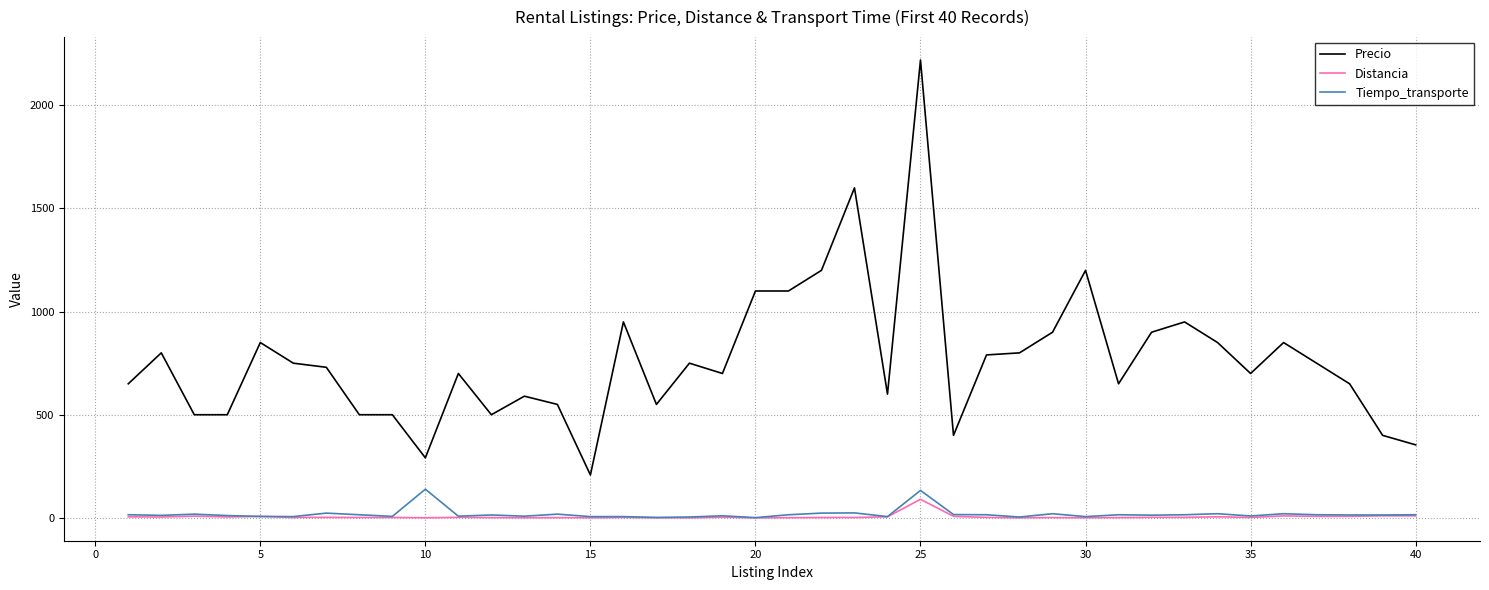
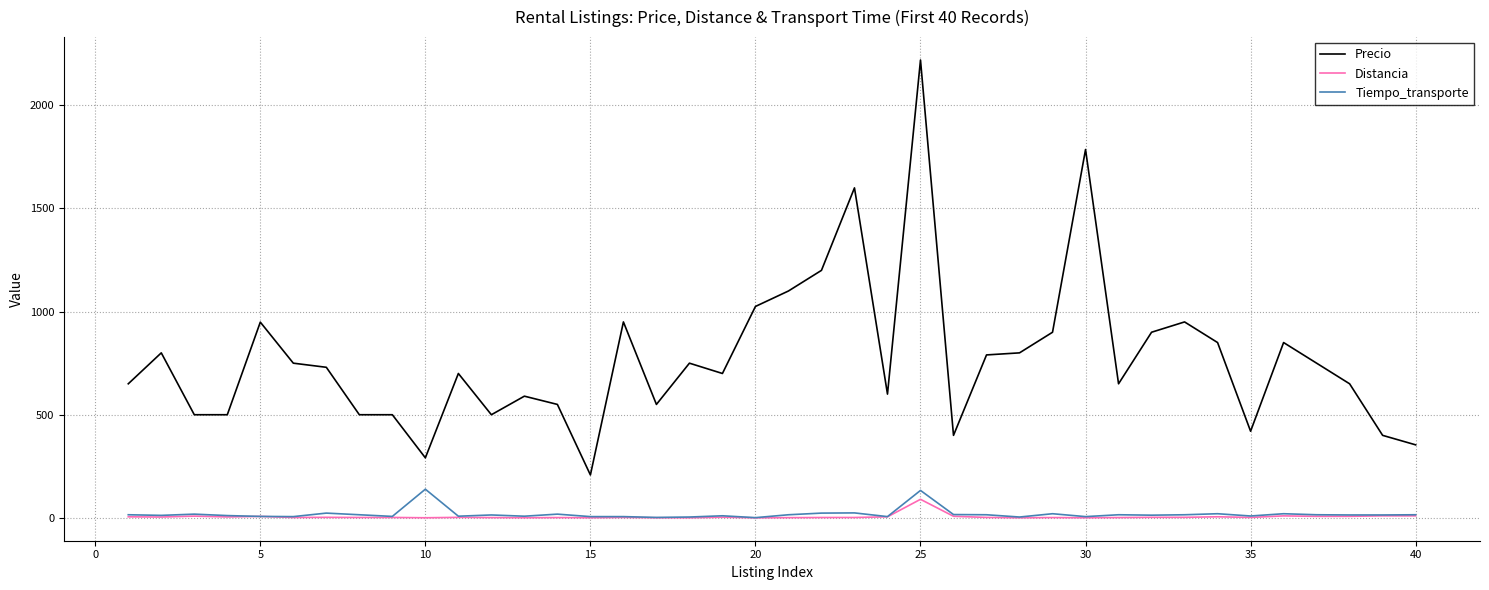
Precio, 5: 850 -> 950
Precio, 20: 1100 -> 1030
Precio, 30: 1200 -> 1790
Precio, 35: 700 -> 420
